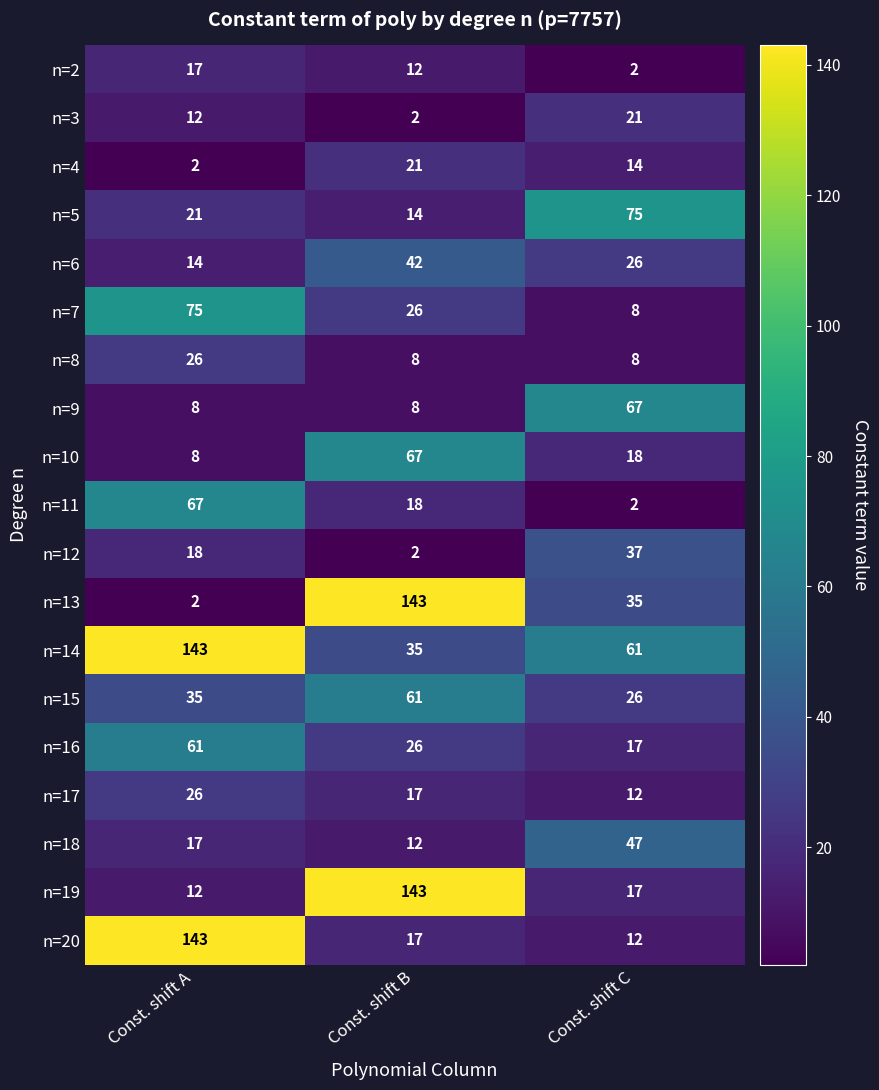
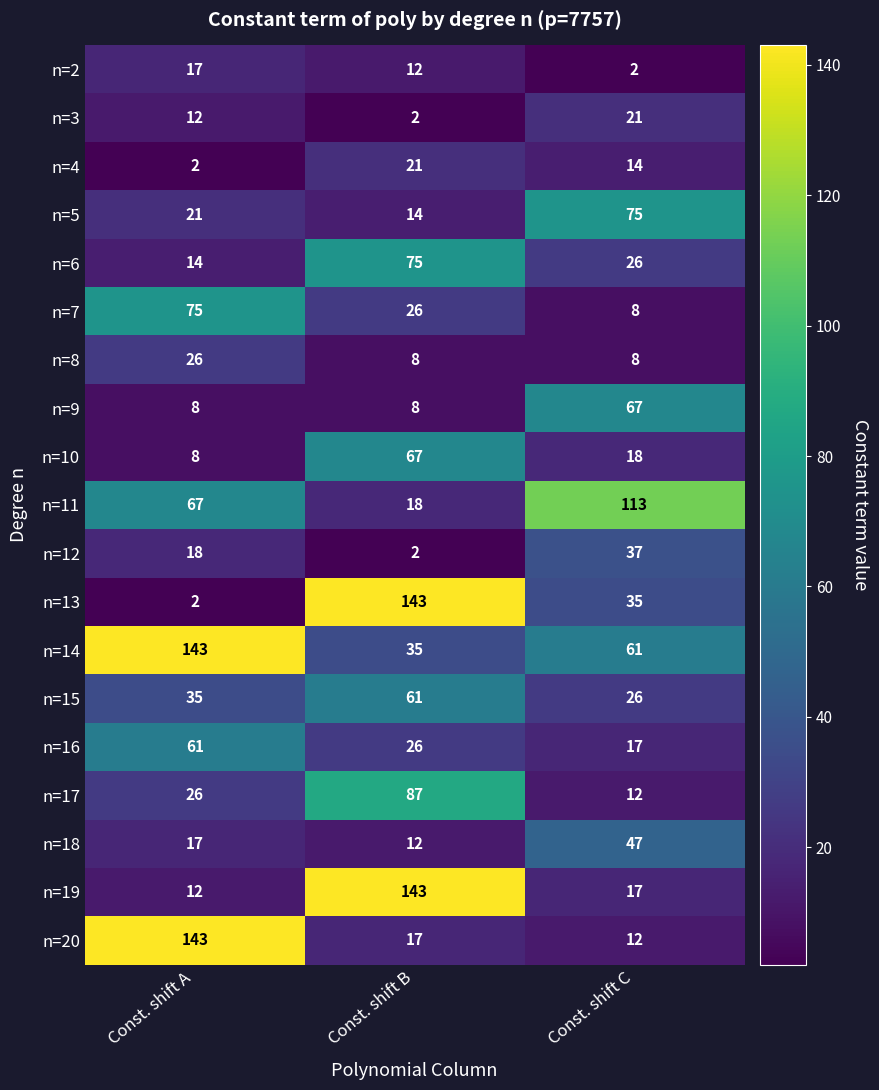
n=6, Const. shift B: 42 -> 75
n=11, Const. shift C: 2 -> 113
n=17, Const. shift B: 17 -> 87
